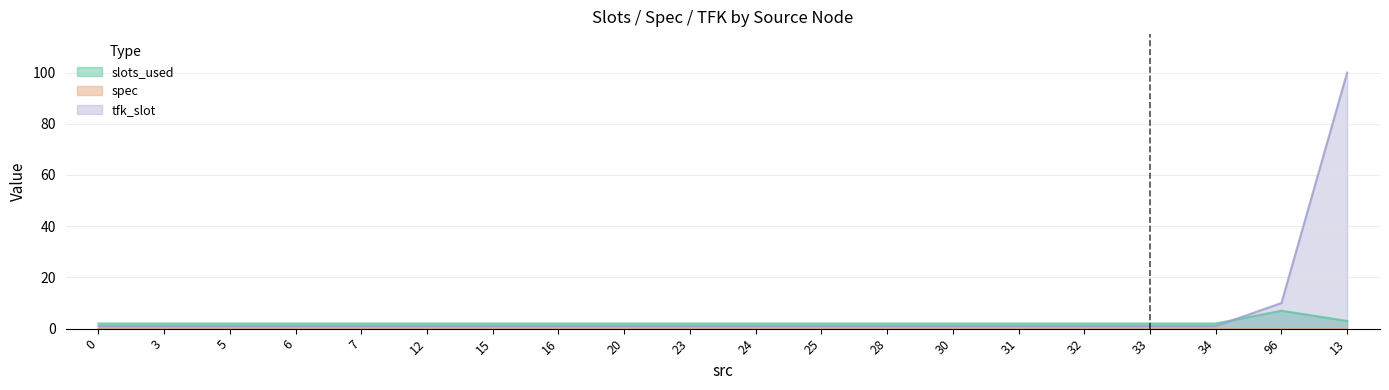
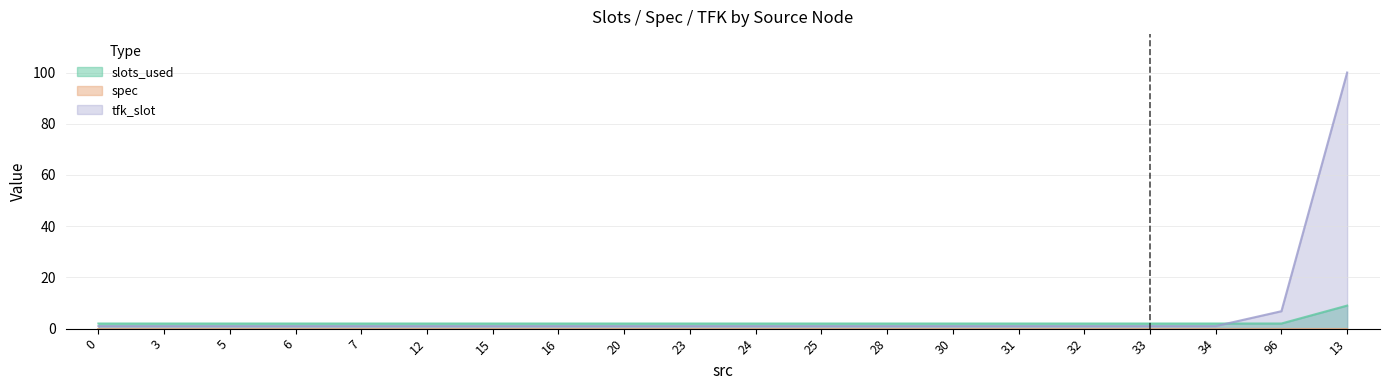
slots_used, 96: 7 -> 2
tfk_slot, 96: 10 -> 7
slots_used, 13: 3 -> 9
